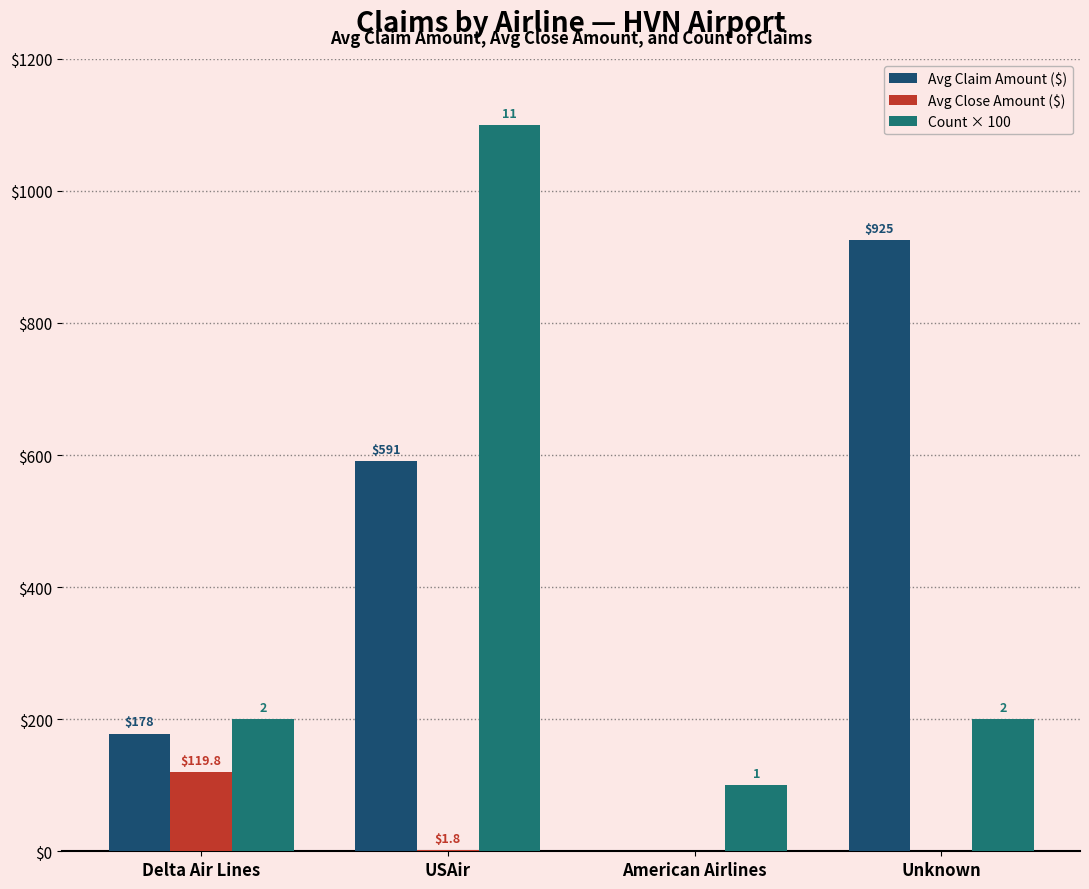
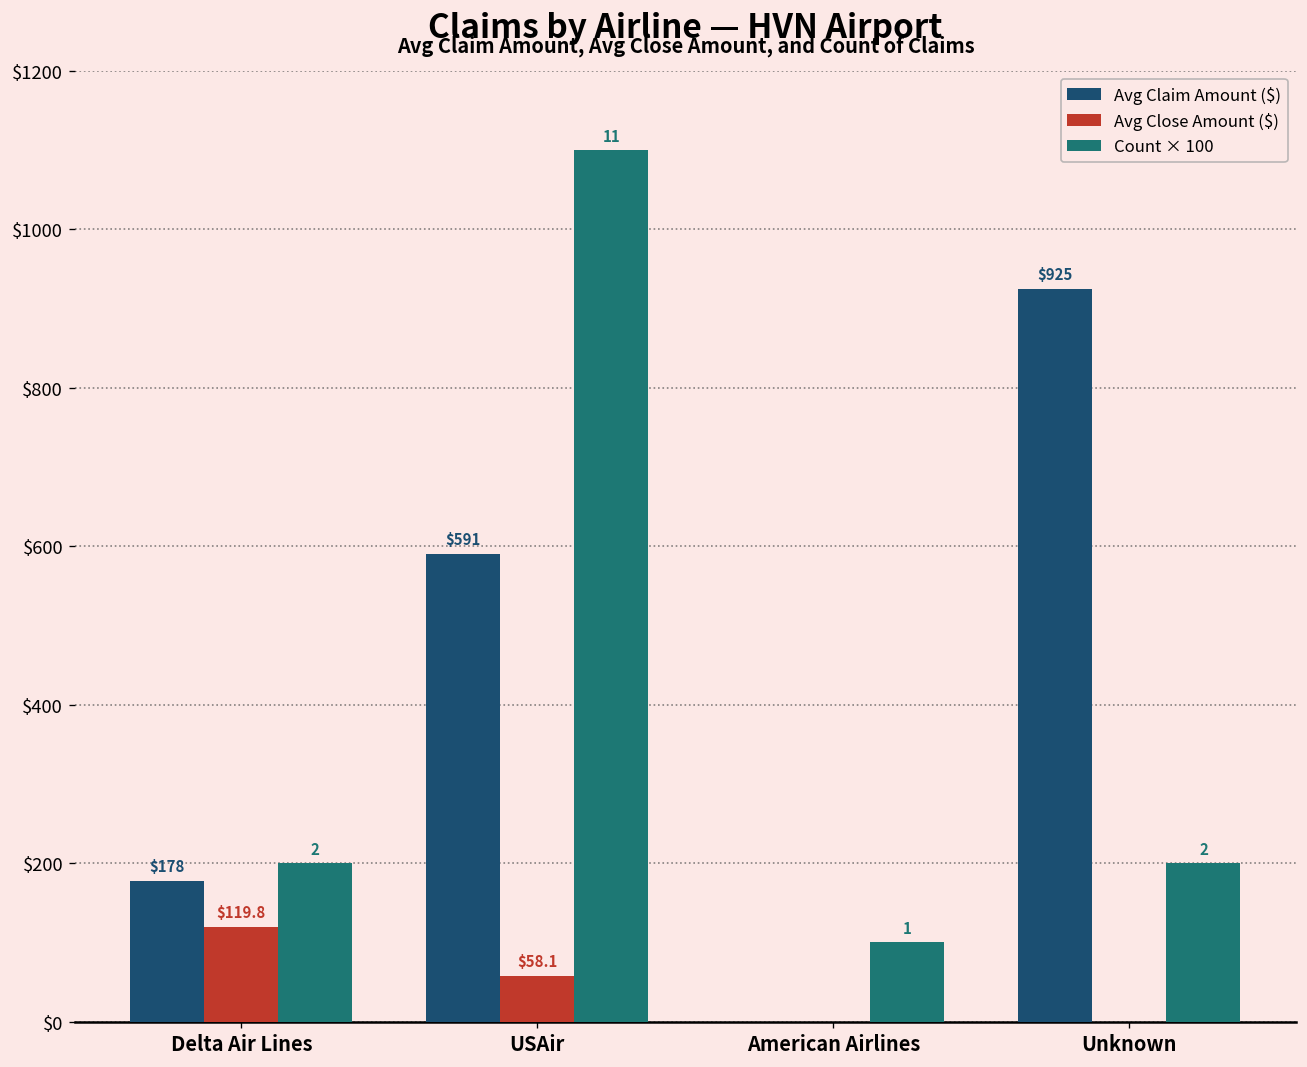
Avg Close Amount ($), USAir: $1.8 -> $58.1
